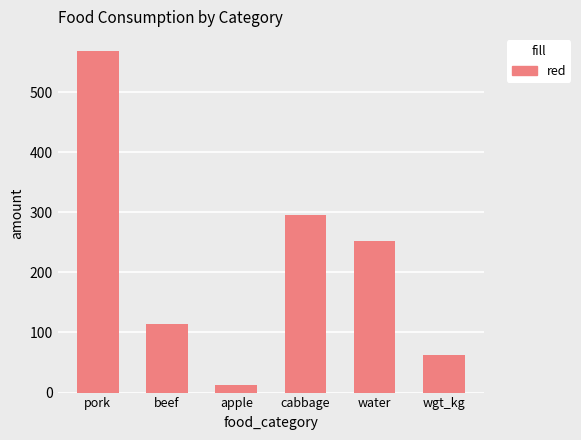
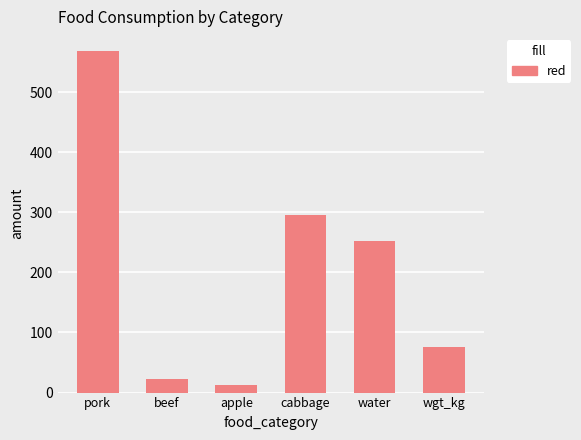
beef: 110 -> 20
wgt_kg: 60 -> 80
